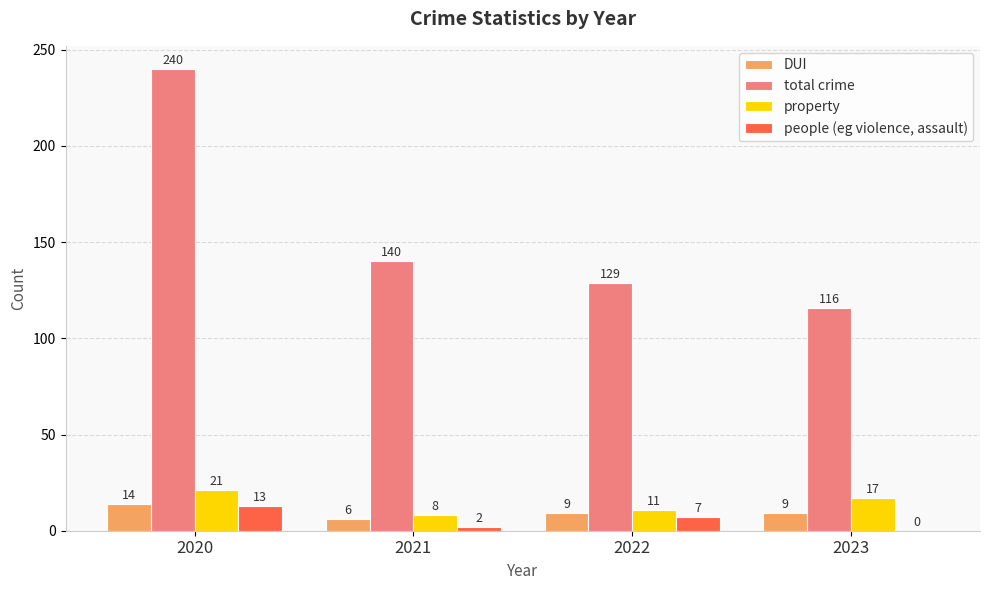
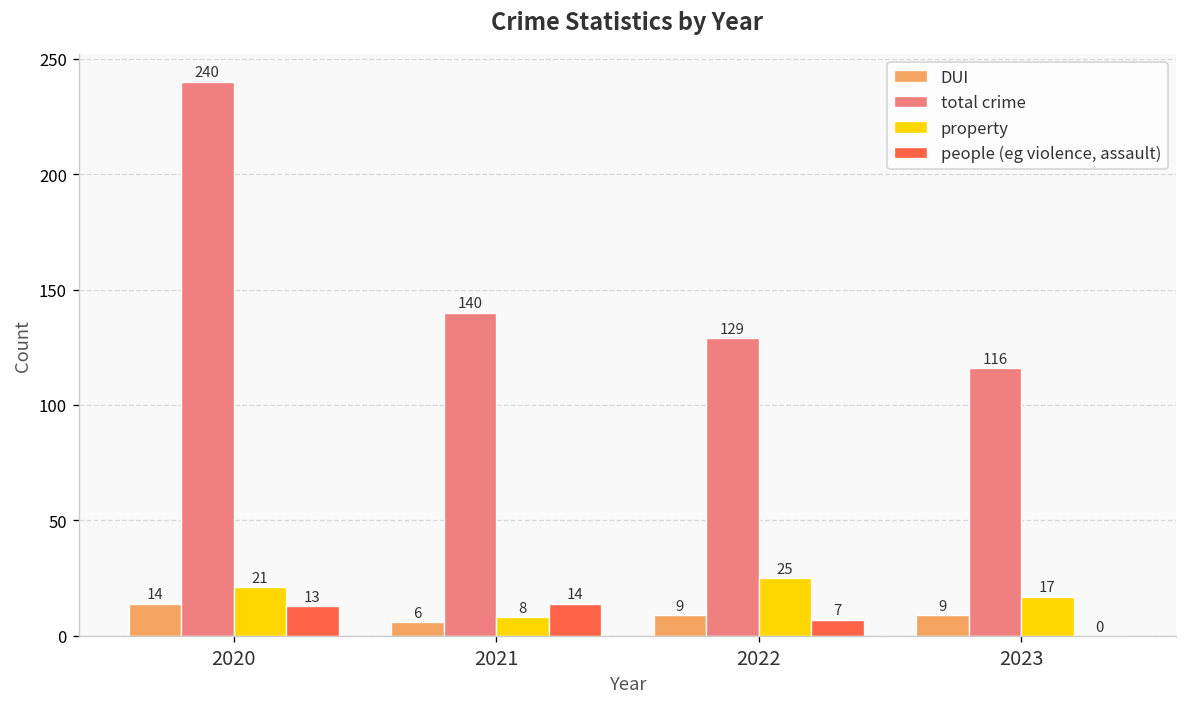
people (eg violence, assault), 2021: 2 -> 14
property, 2022: 11 -> 25
